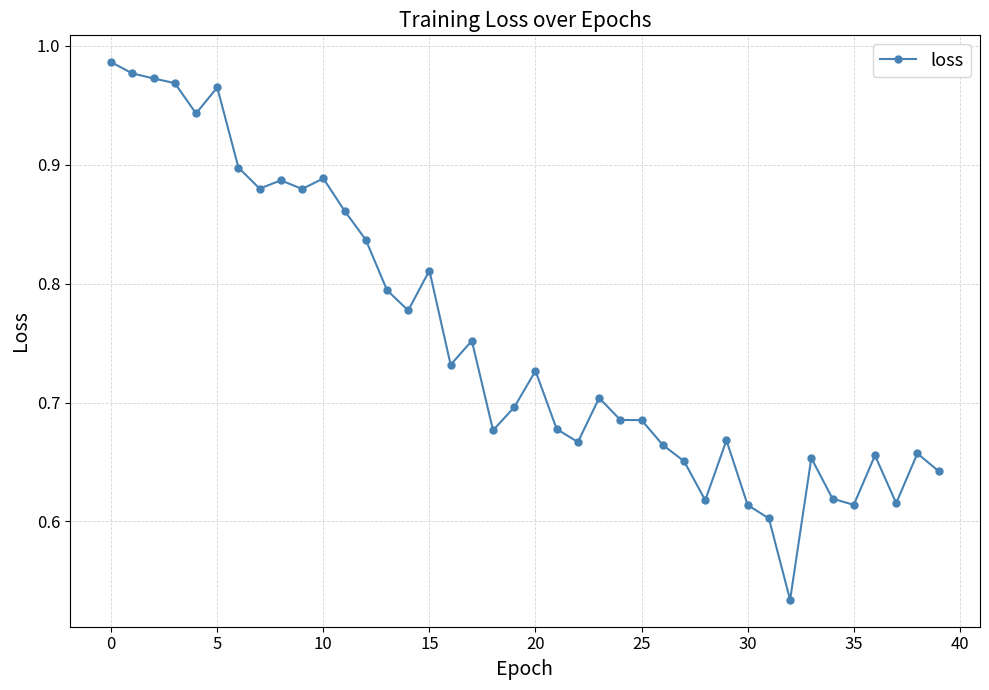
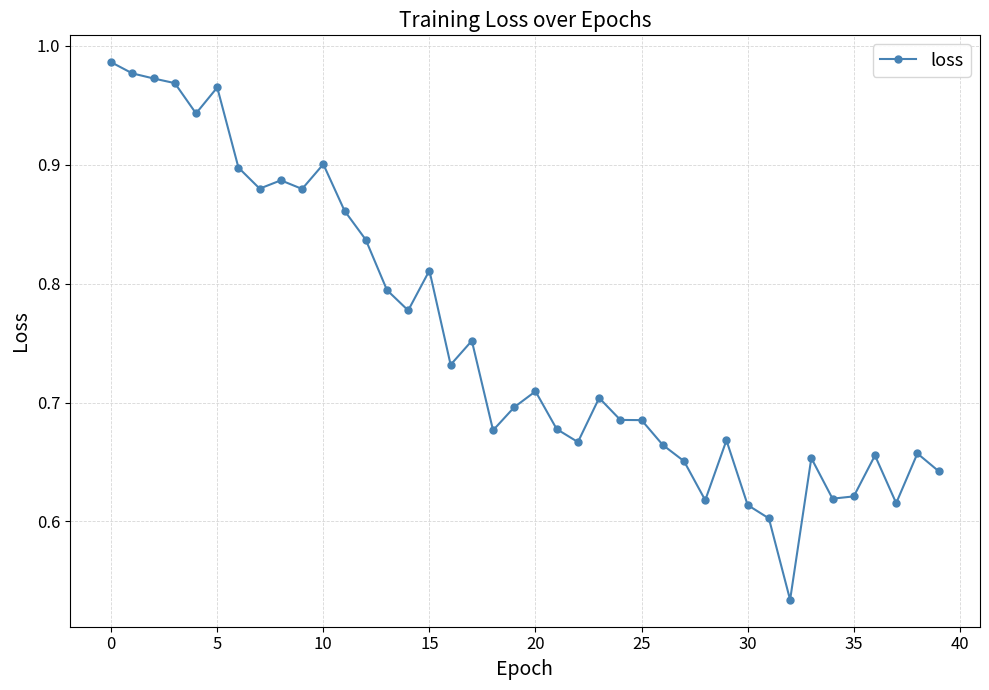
10: 0.888 -> 0.900
20: 0.727 -> 0.709
35: 0.614 -> 0.621
